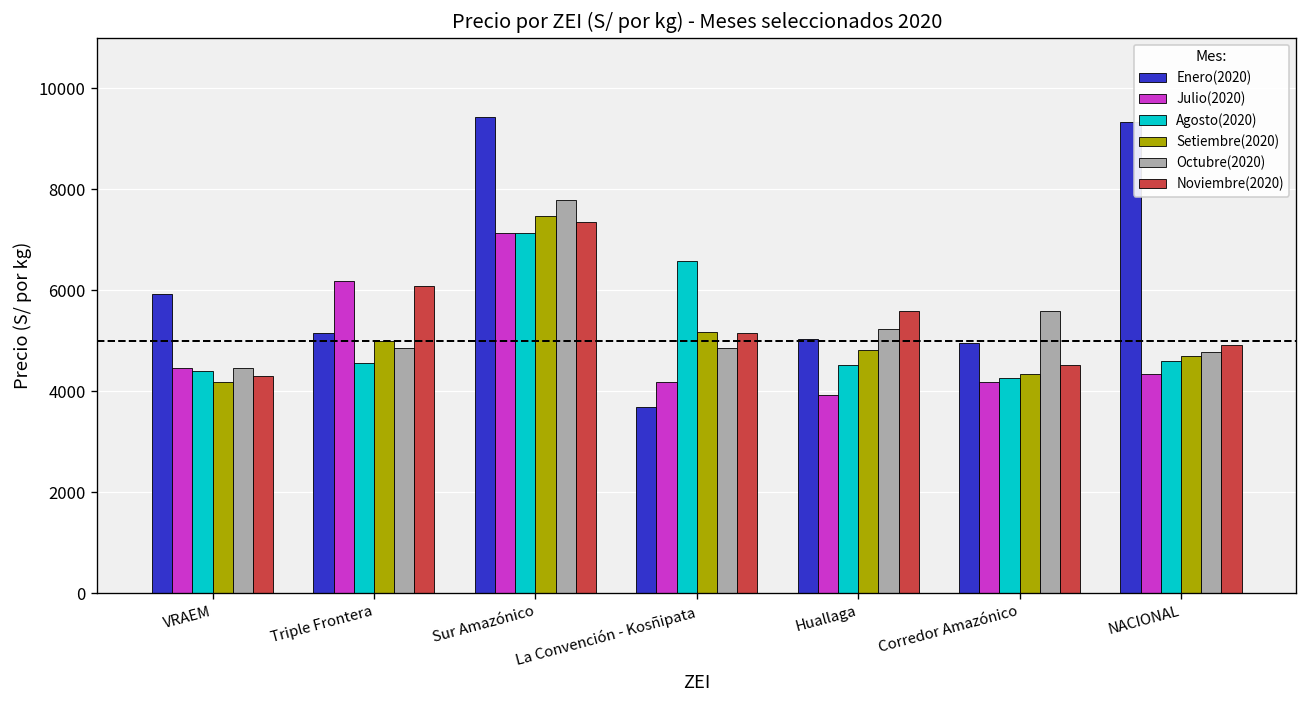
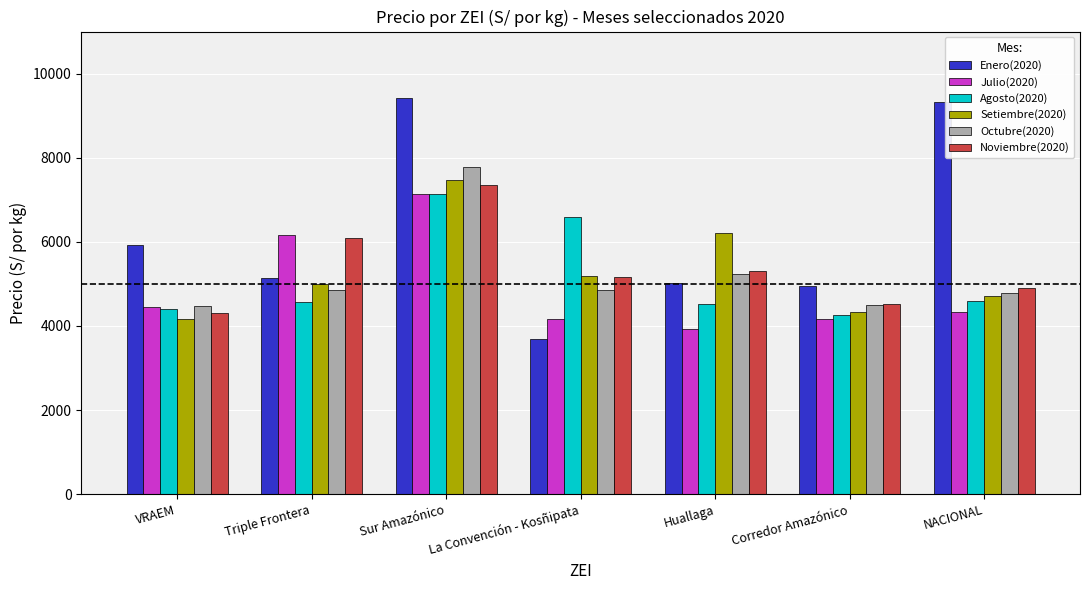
Setiembre(2020), Huallaga: 4800 -> 6200
Noviembre(2020), Huallaga: 5600 -> 5300
Octubre(2020), Corredor Amazónico: 5600 -> 4500
